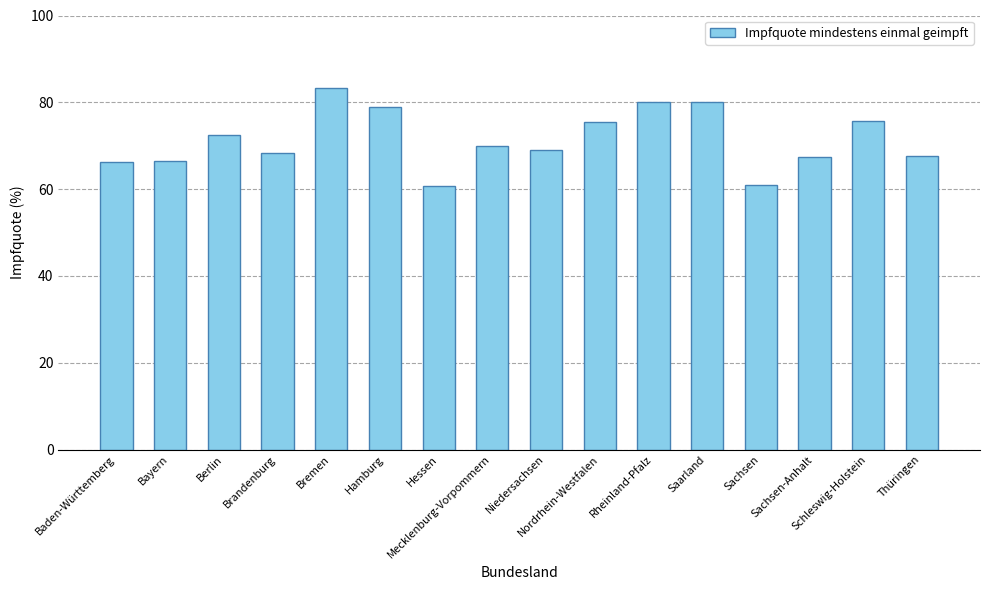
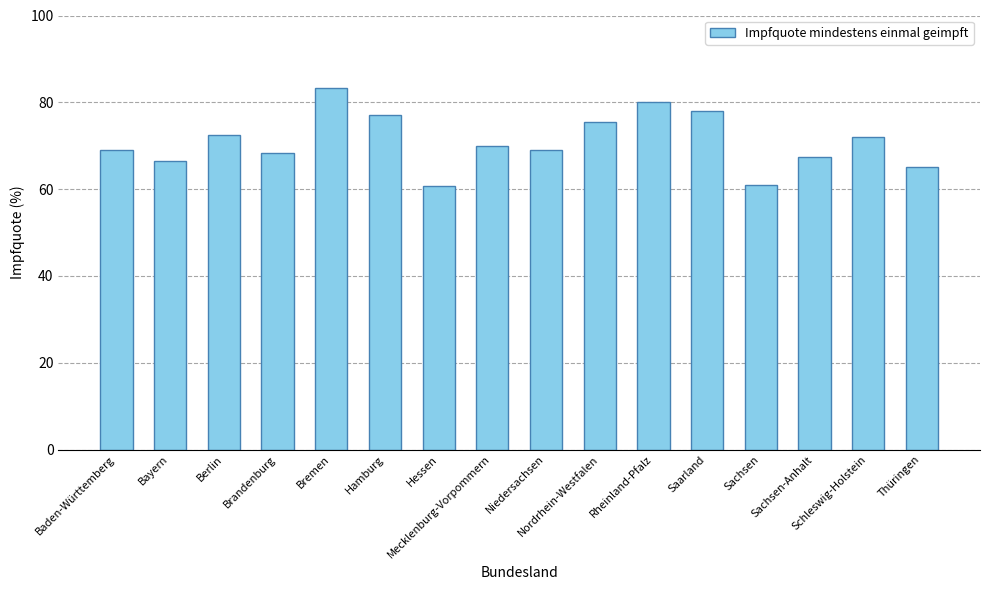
Baden-Württemberg: 66 -> 69
Hamburg: 79 -> 77
Saarland: 80 -> 78
Schleswig-Holstein: 76 -> 72
Thüringen: 68 -> 65
